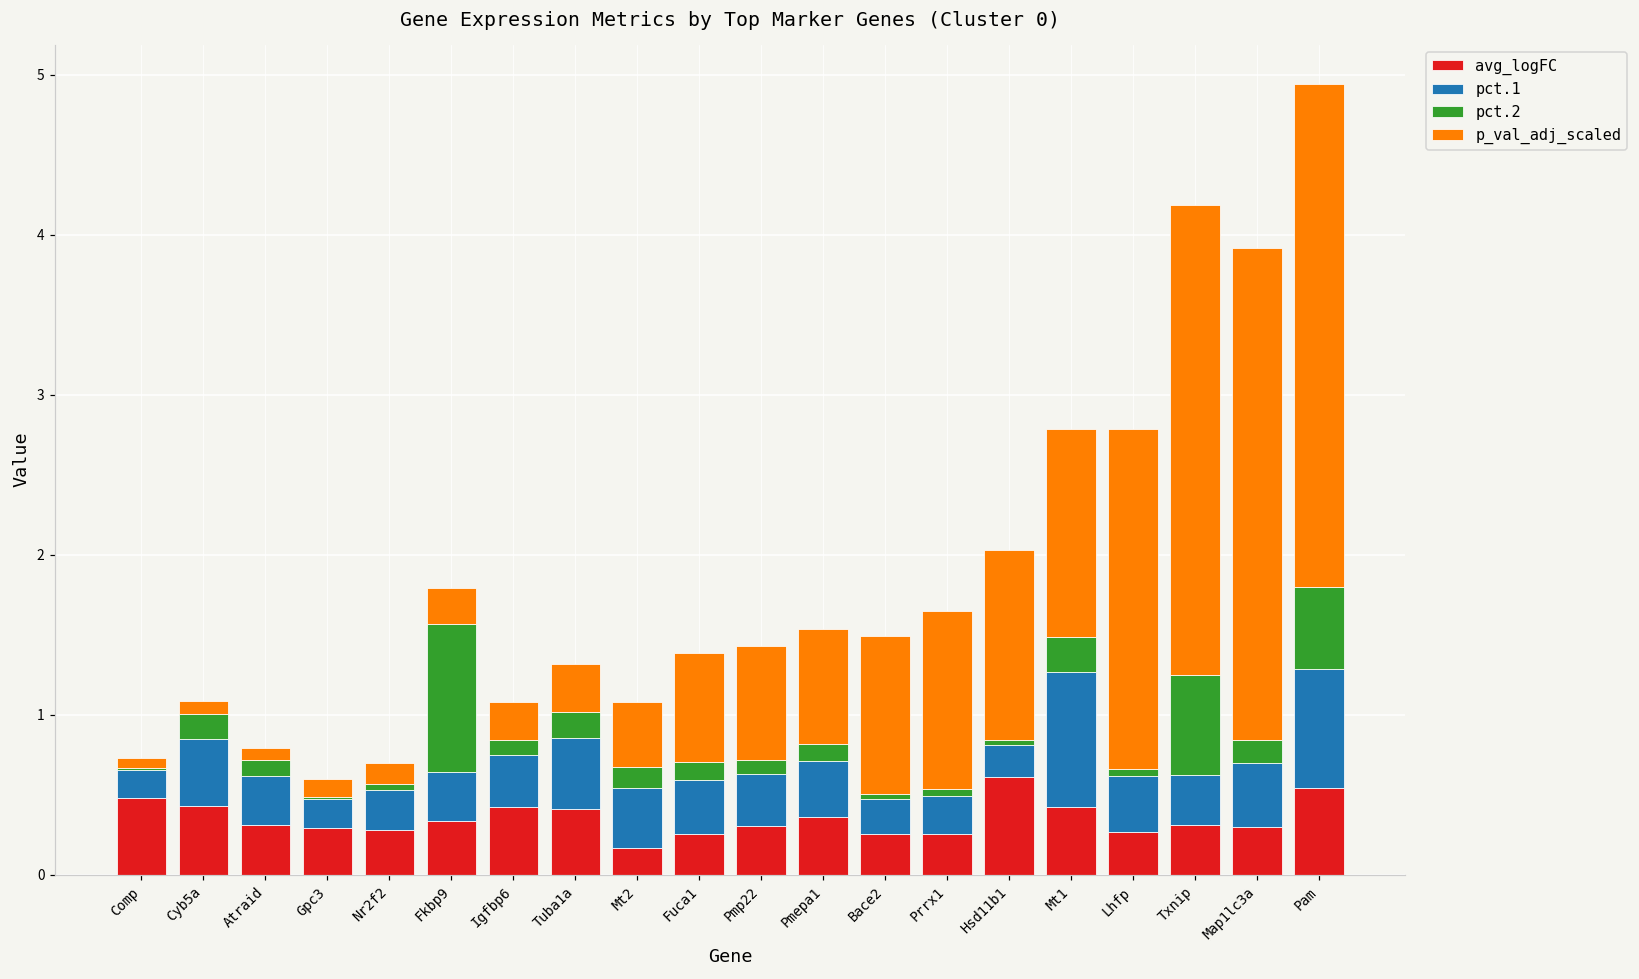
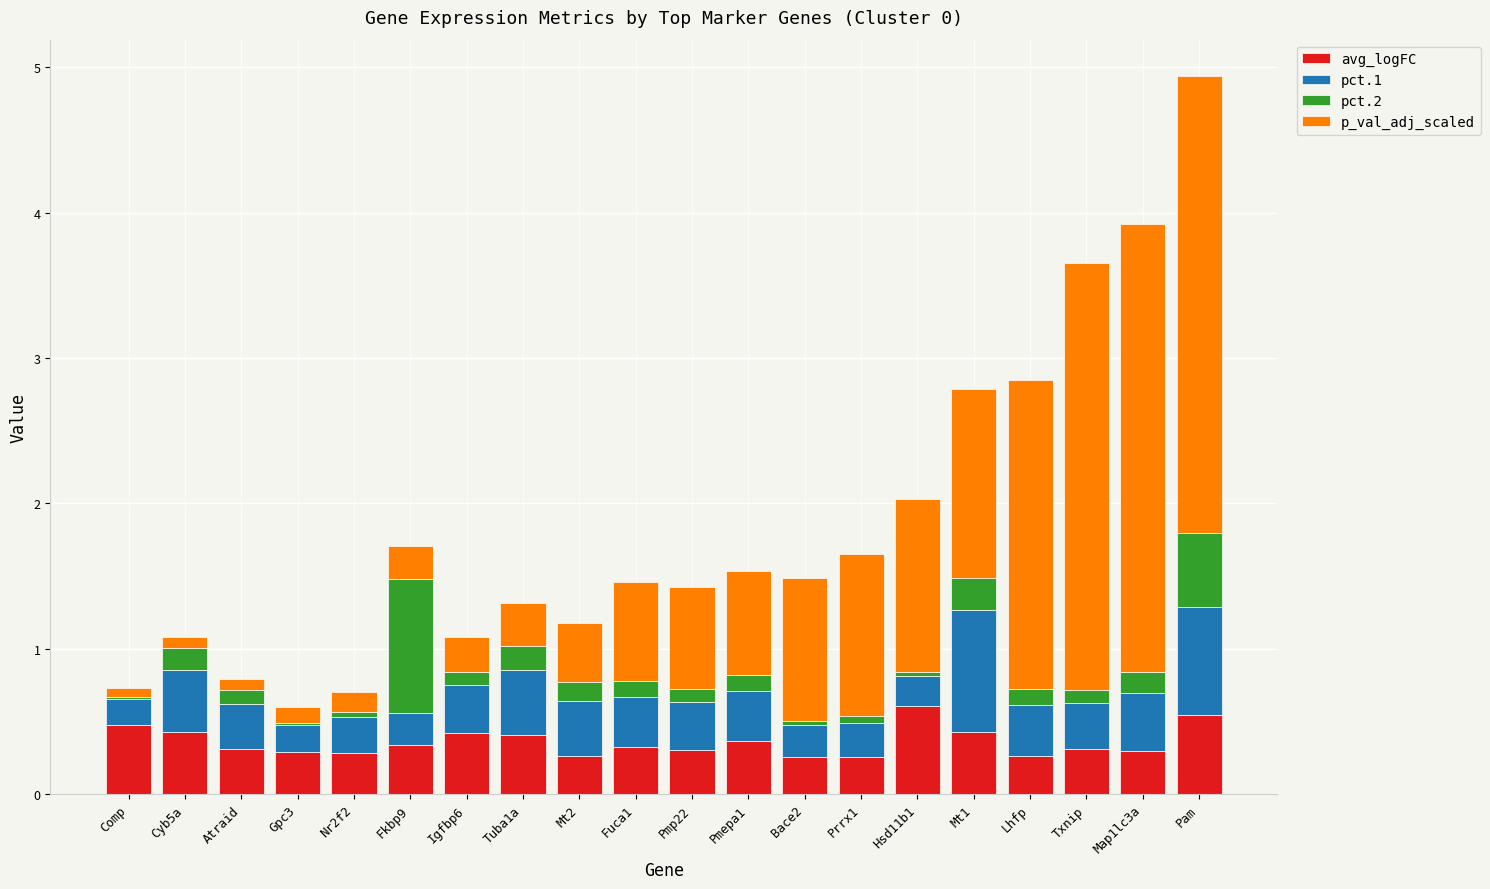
pct.1, Fkbp9: 0.31 -> 0.22
avg_logFC, Mt2: 0.17 -> 0.27
avg_logFC, Fuca1: 0.25 -> 0.32
pct.2, Lhfp: 0.05 -> 0.11
pct.2, Txnip: 0.62 -> 0.09
